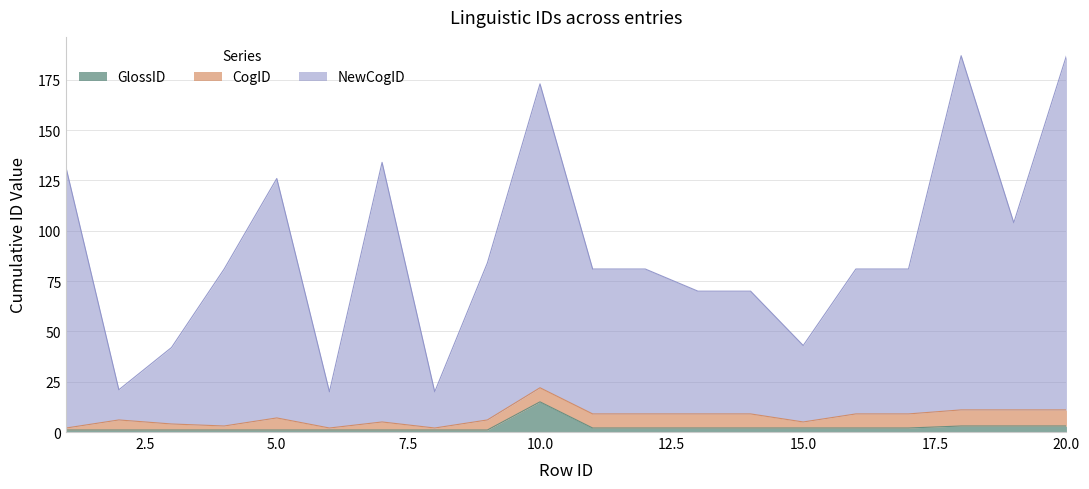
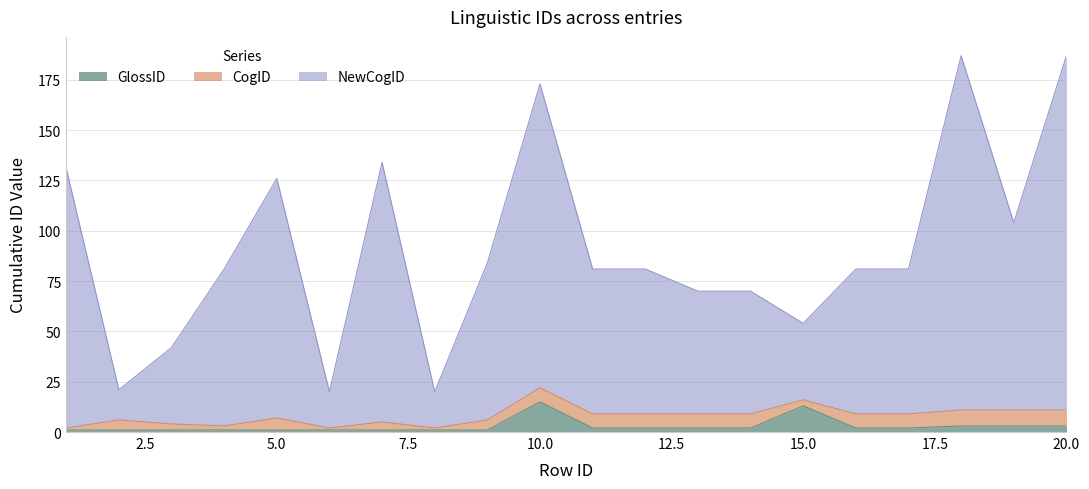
GlossID, 15.0: 2 -> 13
